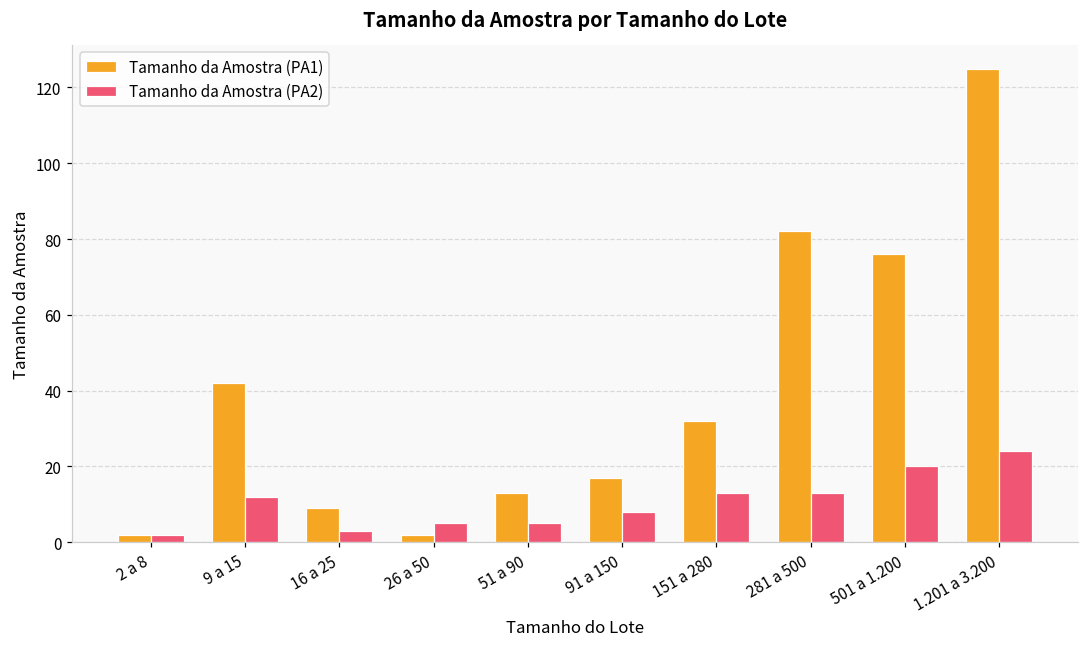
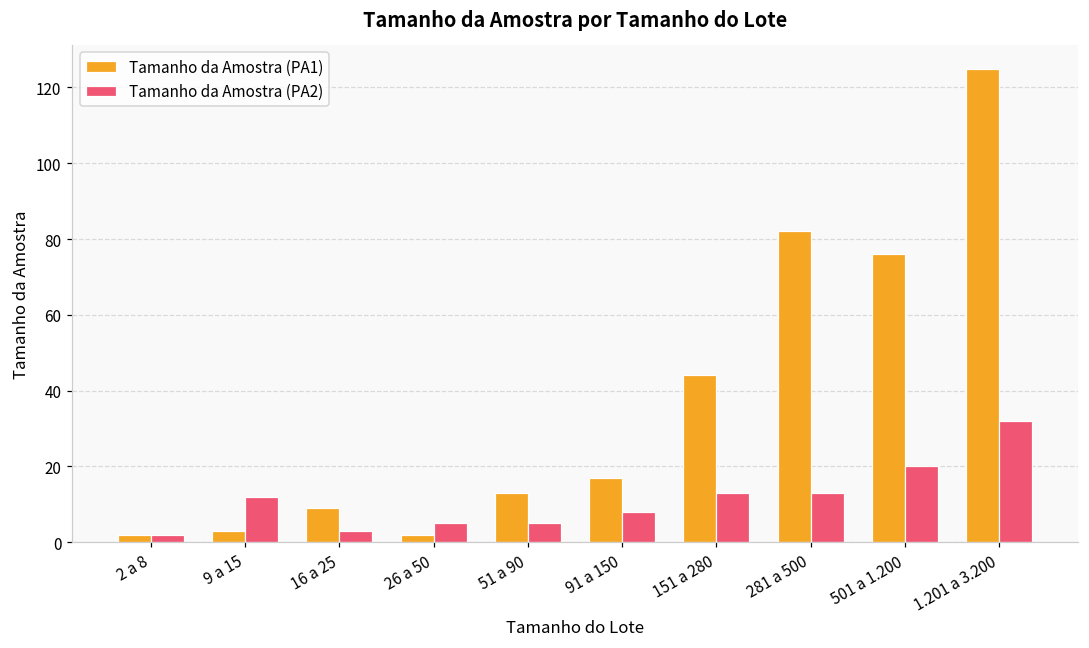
Tamanho da Amostra (PA1), 9 a 15: 42 -> 3
Tamanho da Amostra (PA1), 151 a 280: 32 -> 44
Tamanho da Amostra (PA2), 1.201 a 3.200: 24 -> 32
